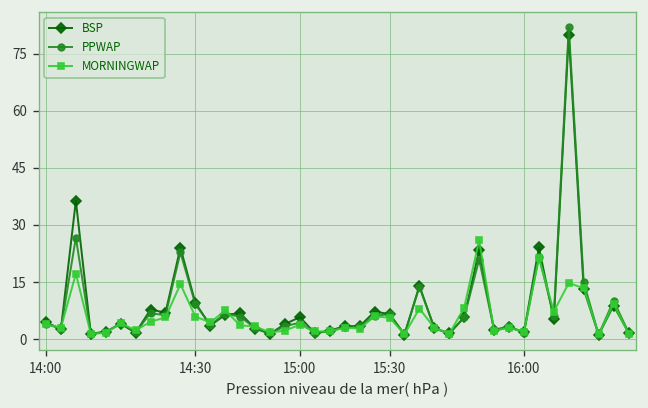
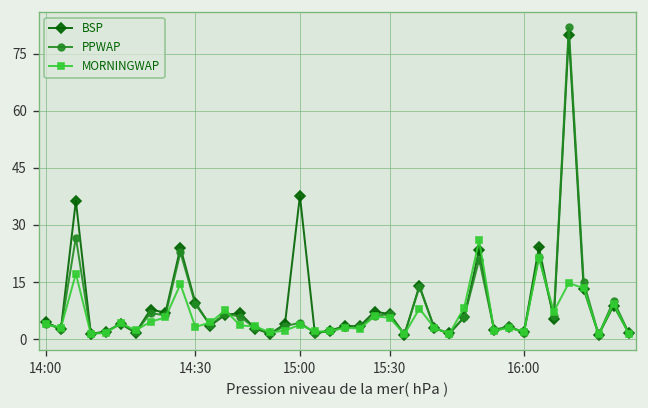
MORNINGWAP, 14:30: 6 -> 3
BSP, 15:00: 6 -> 38
